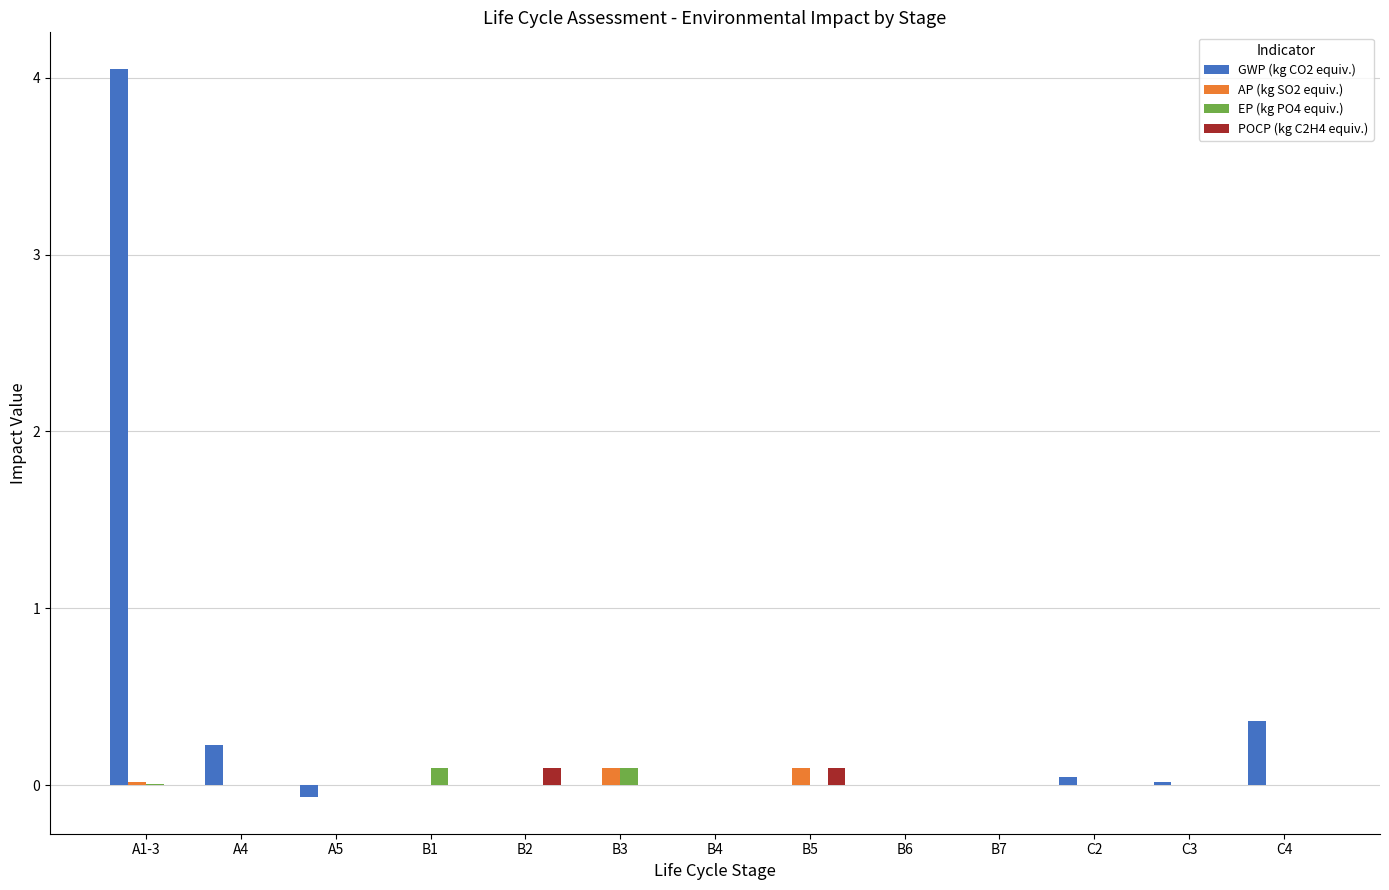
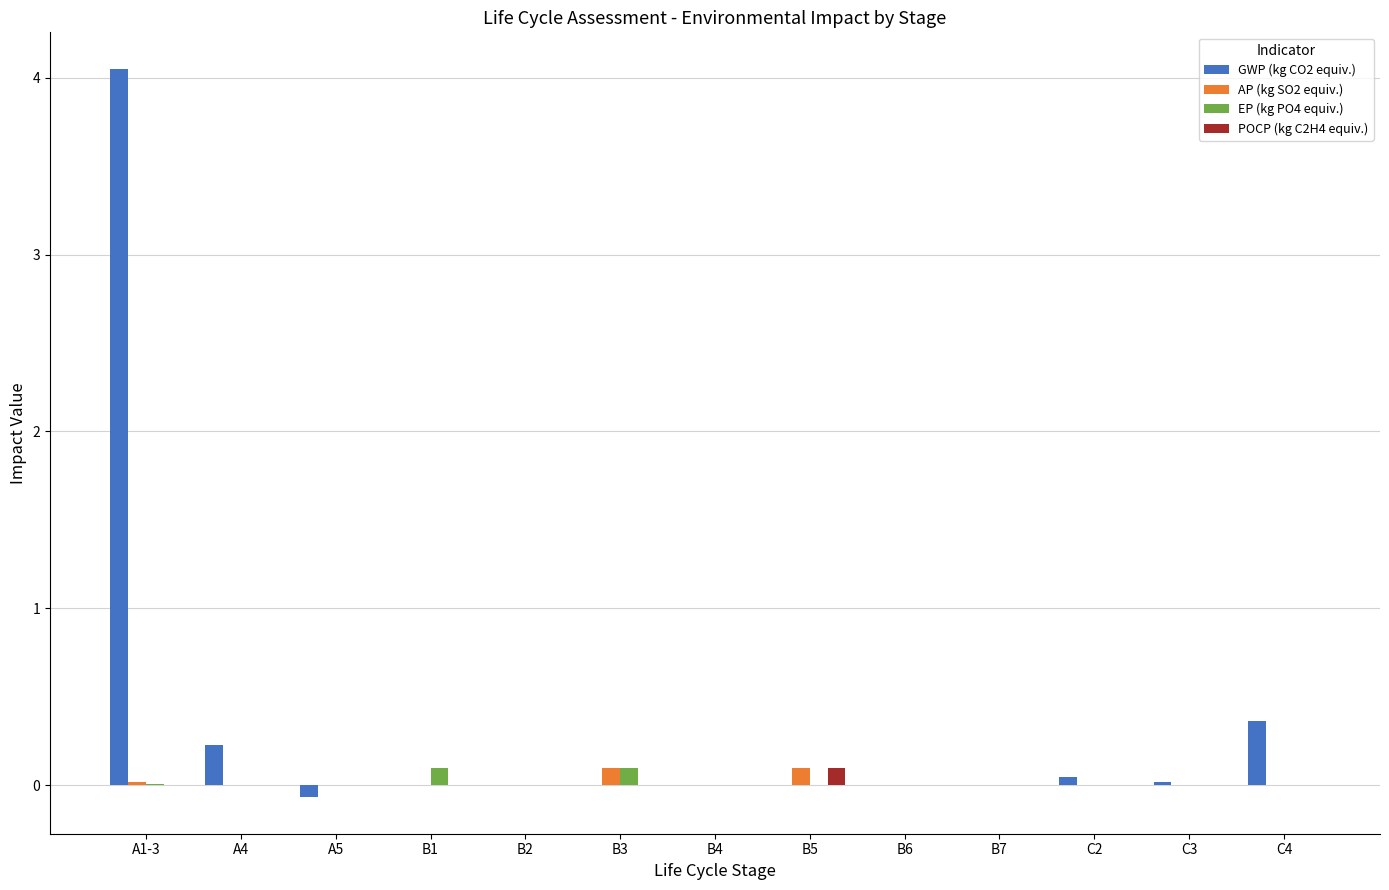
POCP (kg C2H4 equiv.), B2: 0.1 -> 0.0
